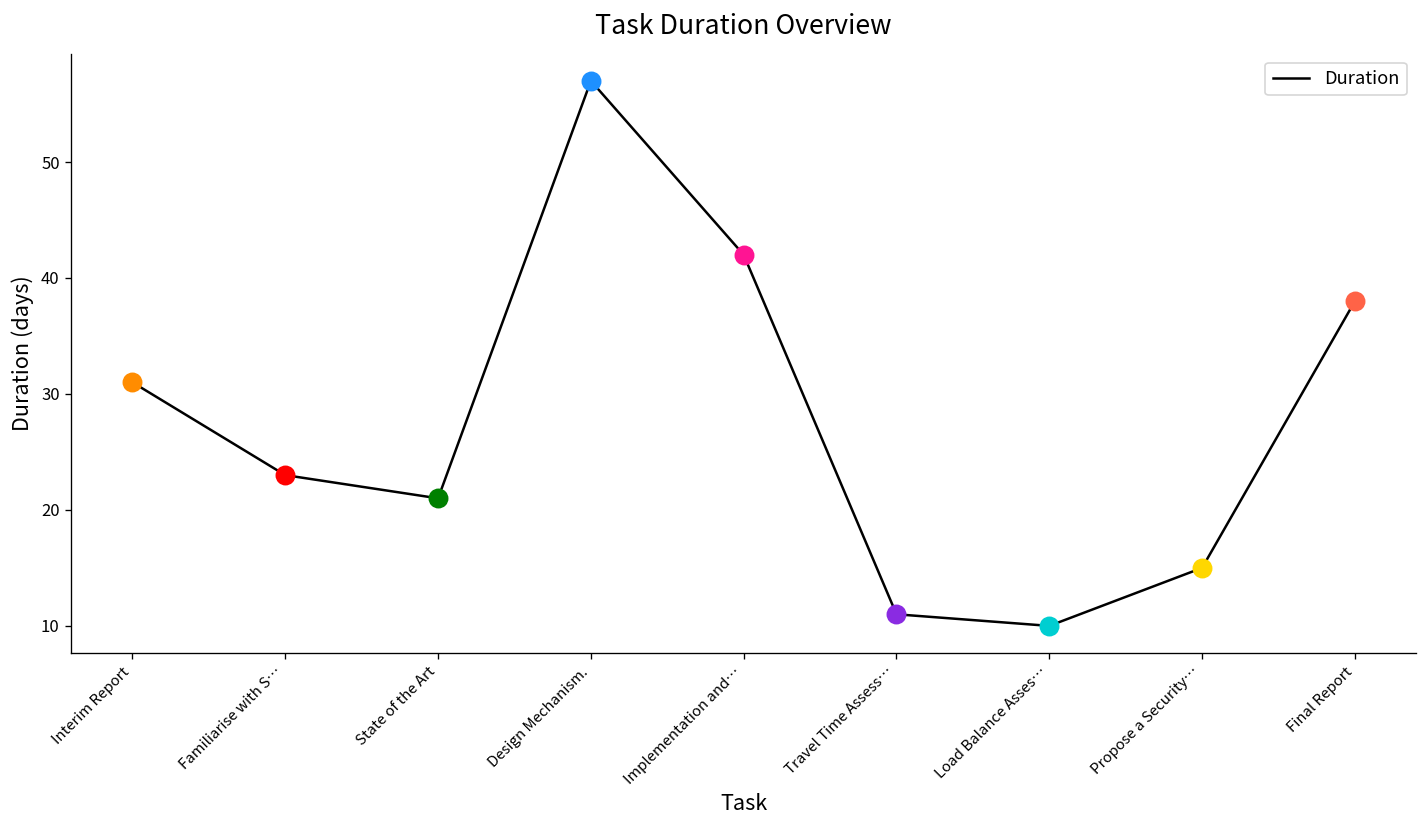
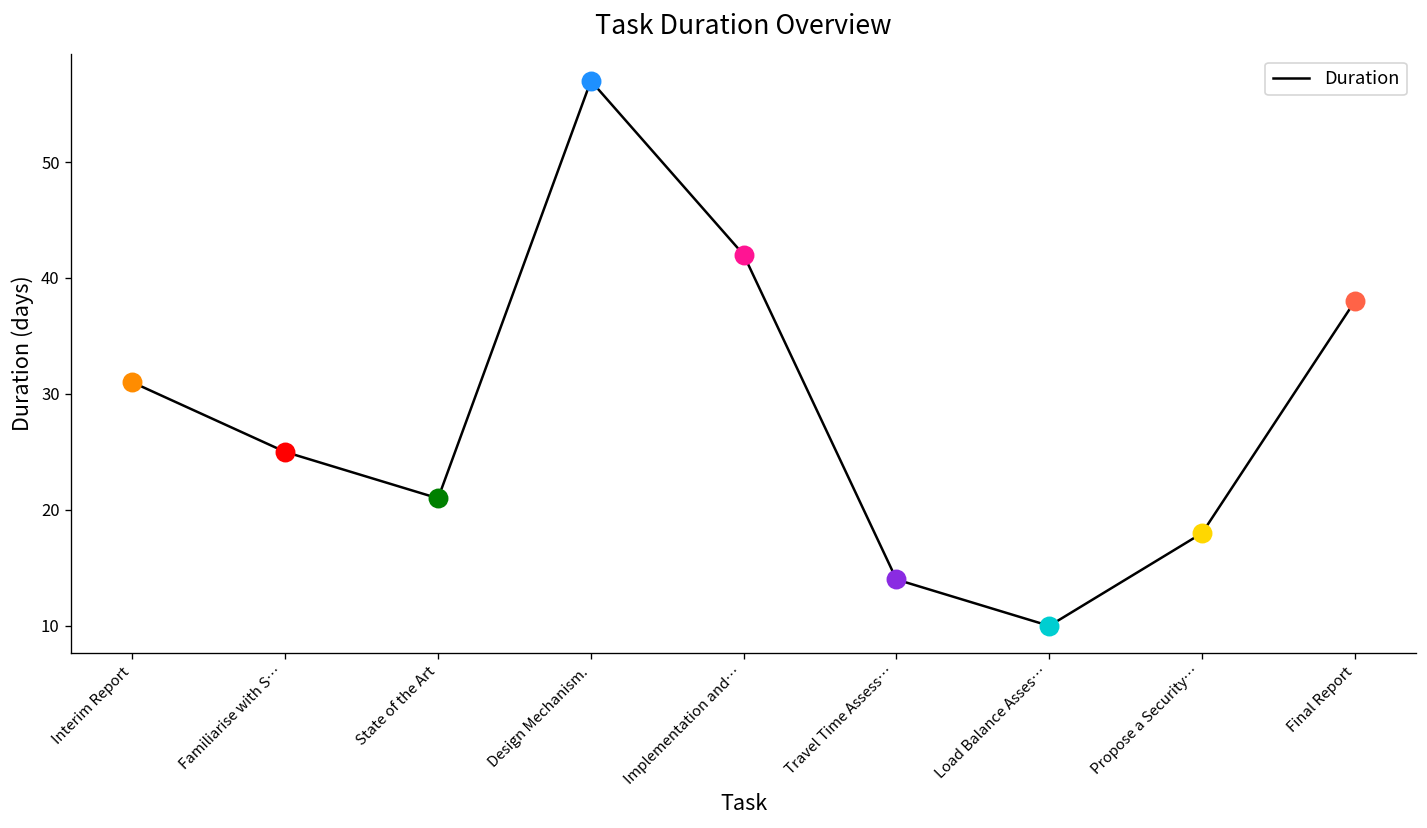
Duration, Familiarise with S…: 23 -> 25
Duration, Travel Time Assess…: 11 -> 14
Duration, Propose a Security…: 15 -> 18
